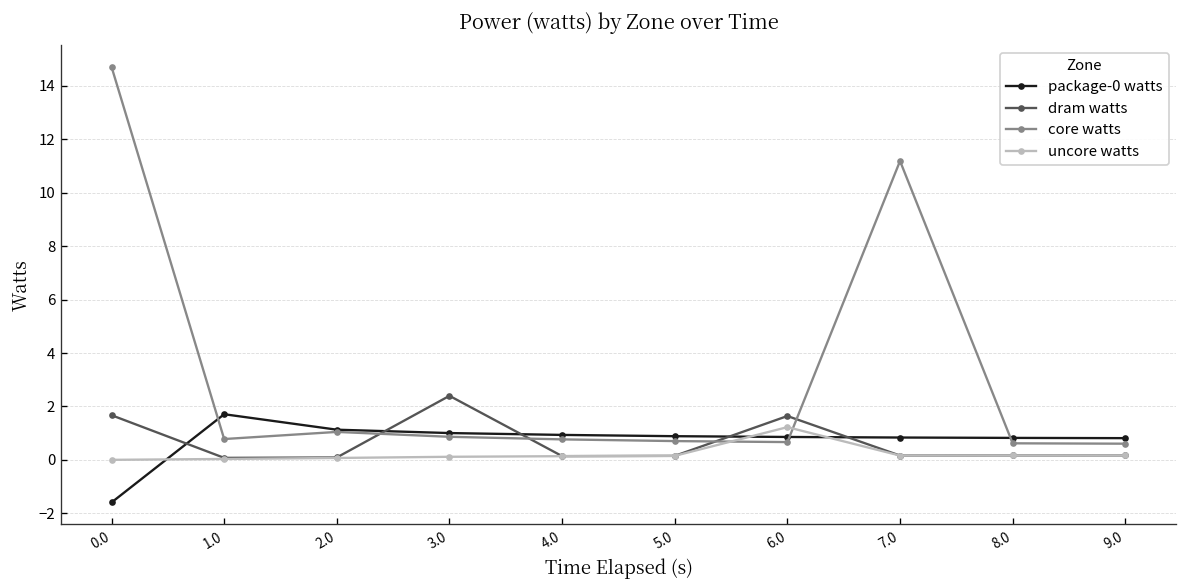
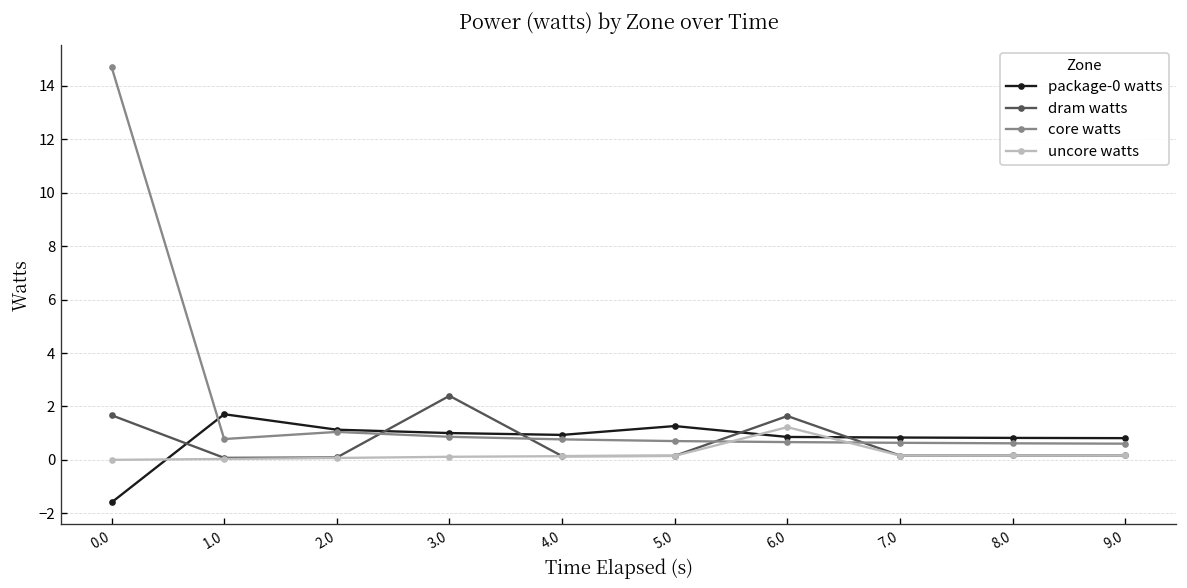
package-0 watts, 5.0: 0.9 -> 1.3
core watts, 7.0: 11.2 -> 0.6
